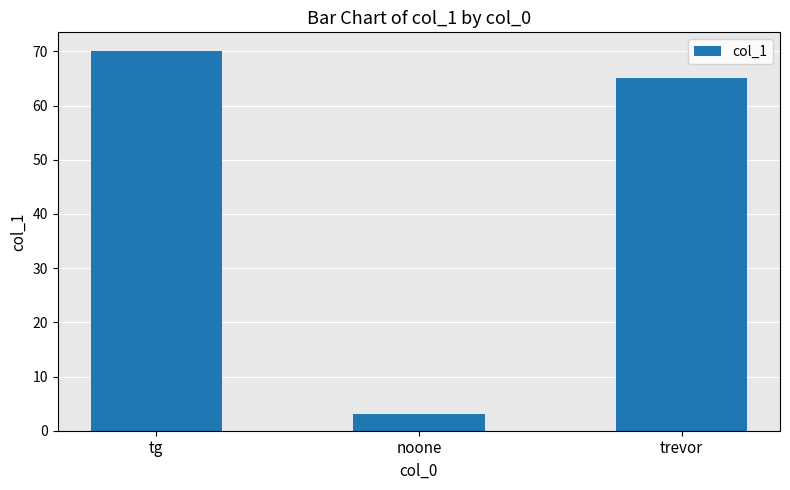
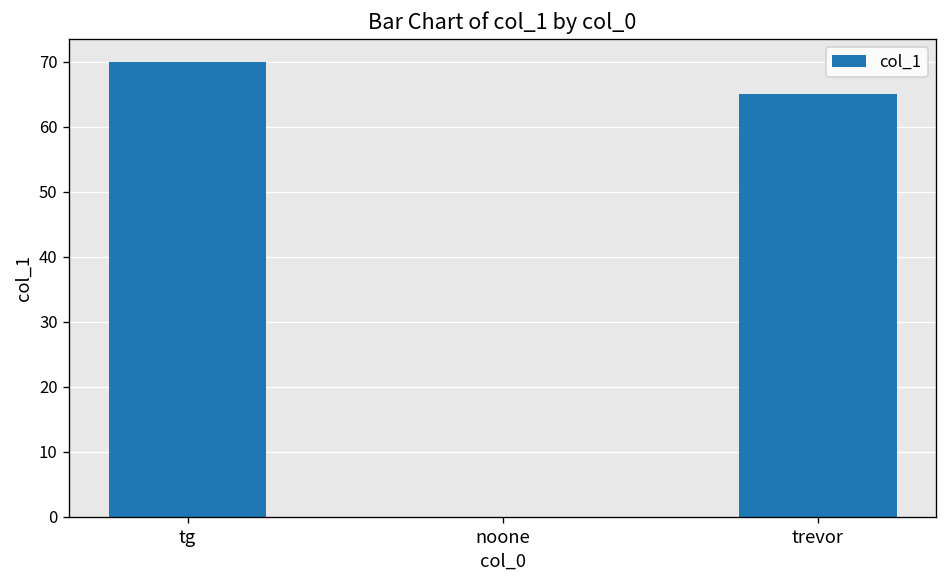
noone: 3 -> 0
